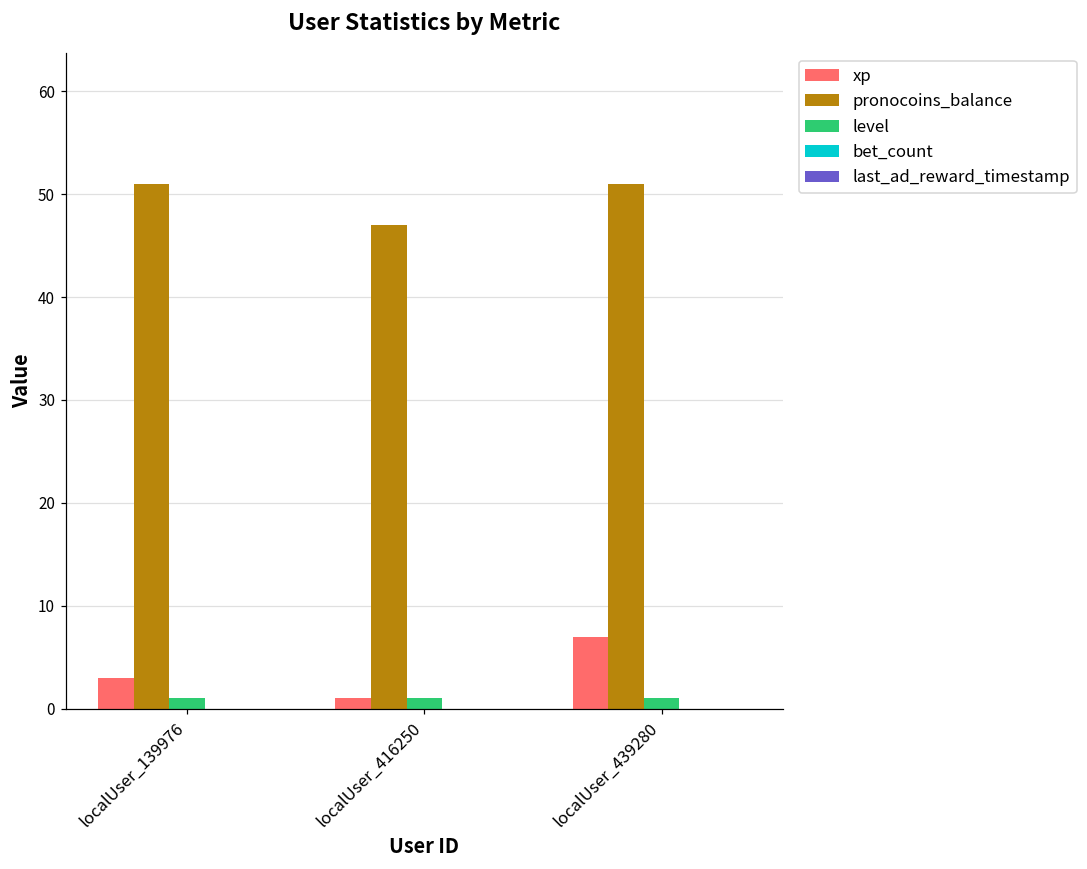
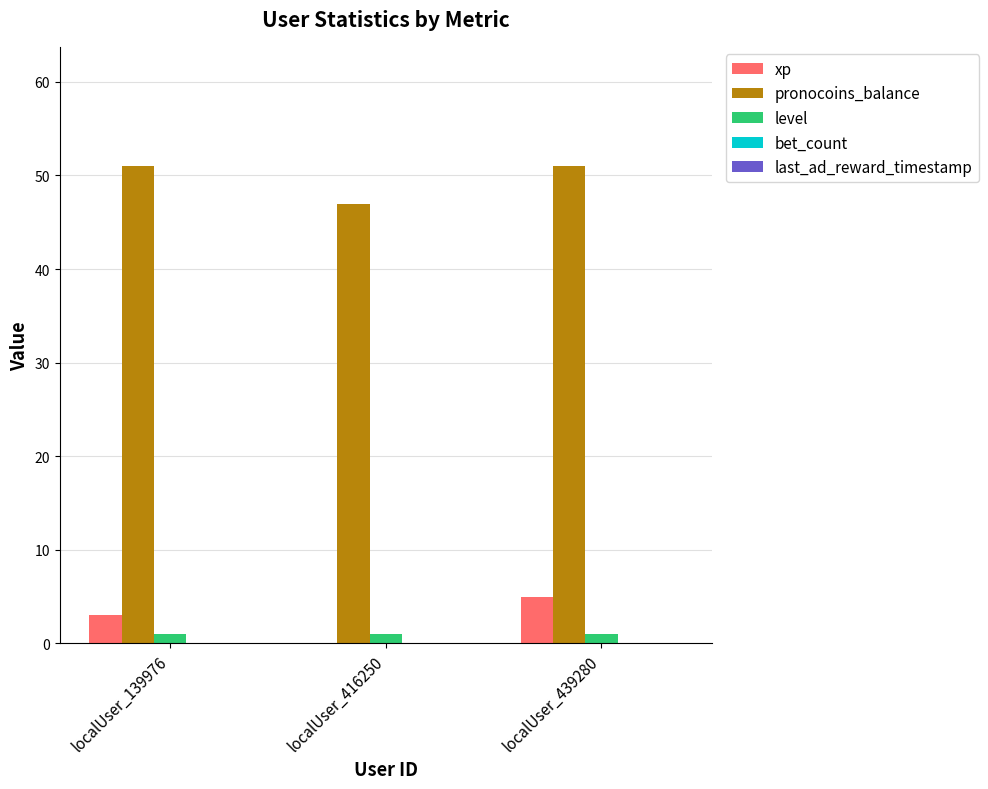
xp, localUser_416250: 1 -> 0
xp, localUser_439280: 7 -> 5
